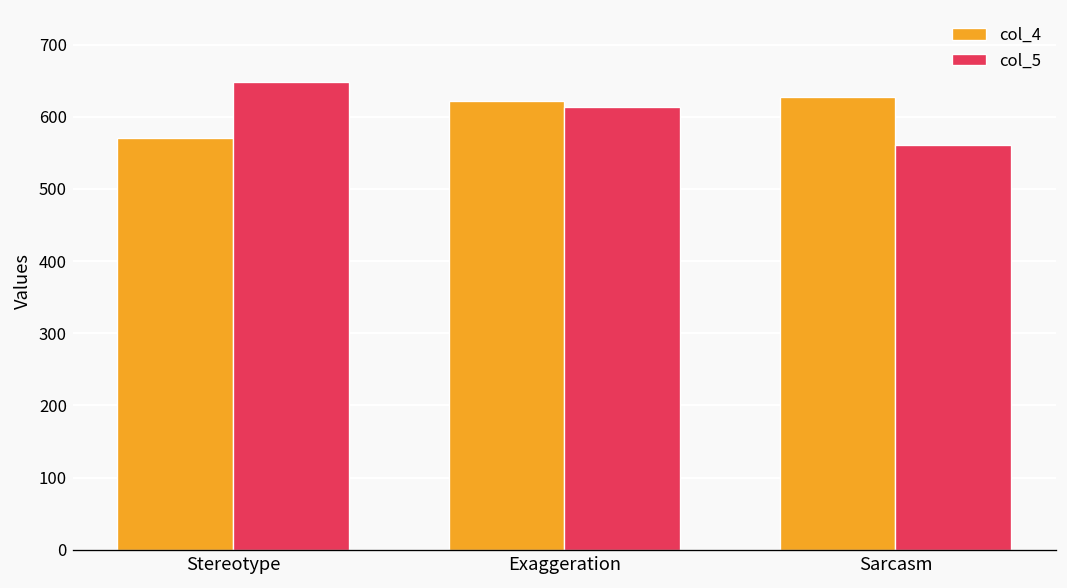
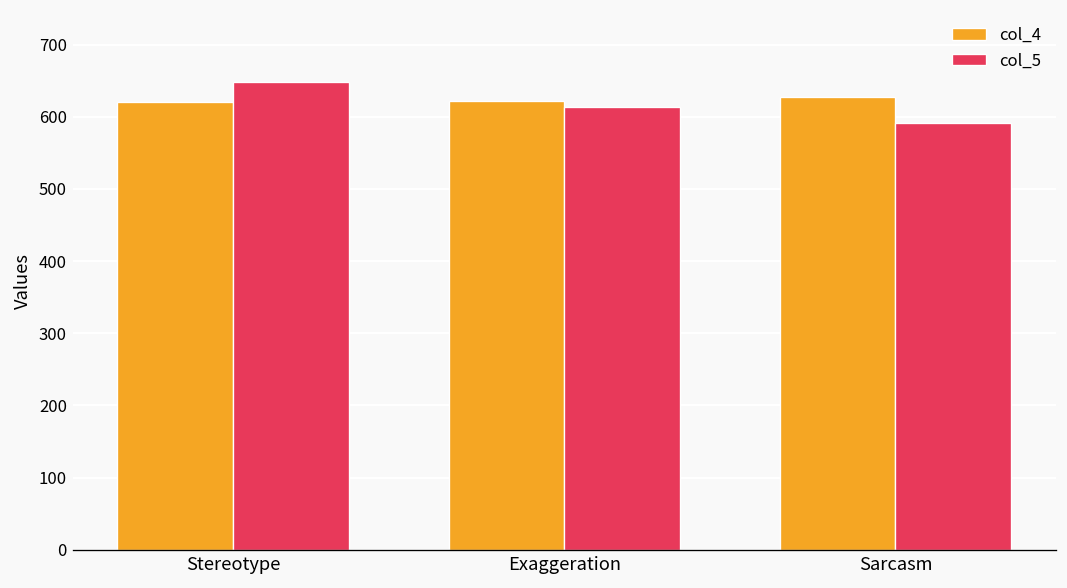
col_4, Stereotype: 570 -> 620
col_5, Sarcasm: 560 -> 590
